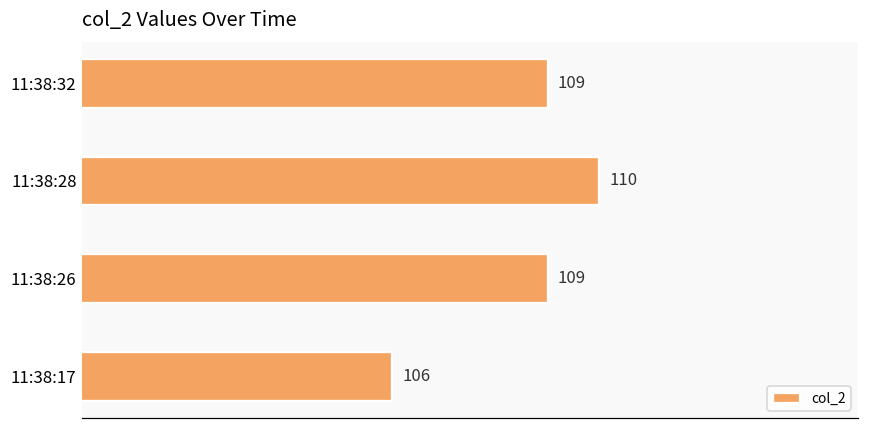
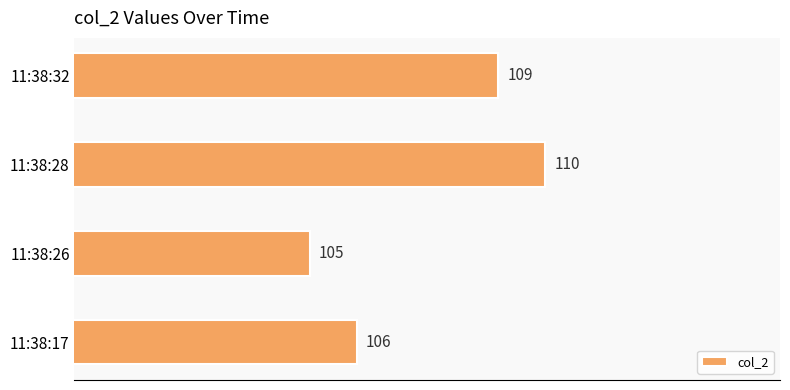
11:38:26: 109 -> 105
